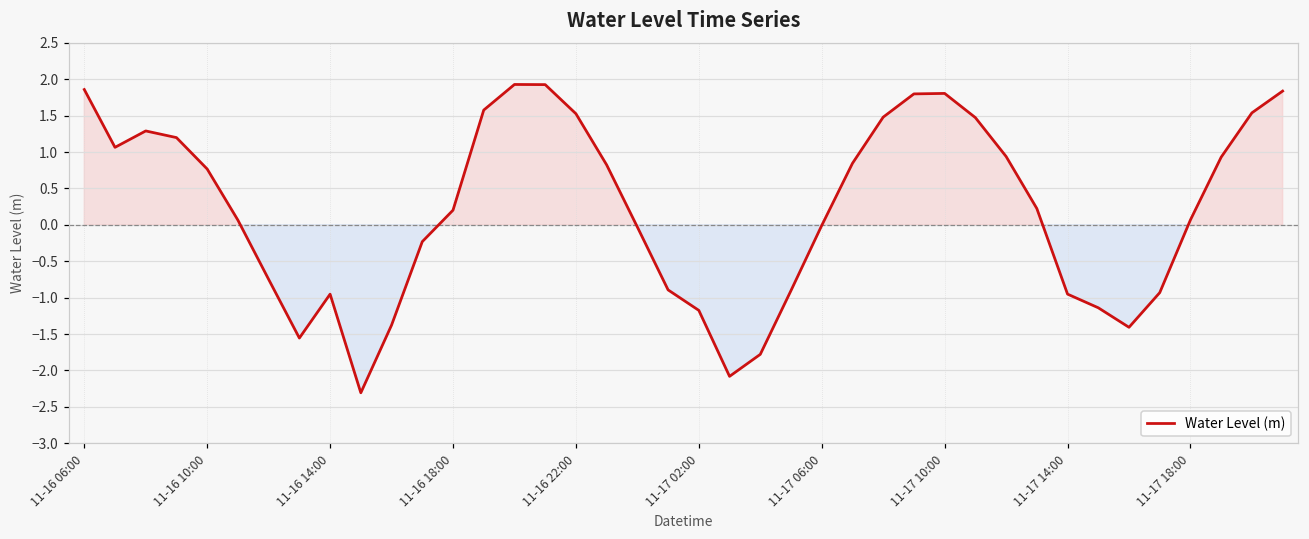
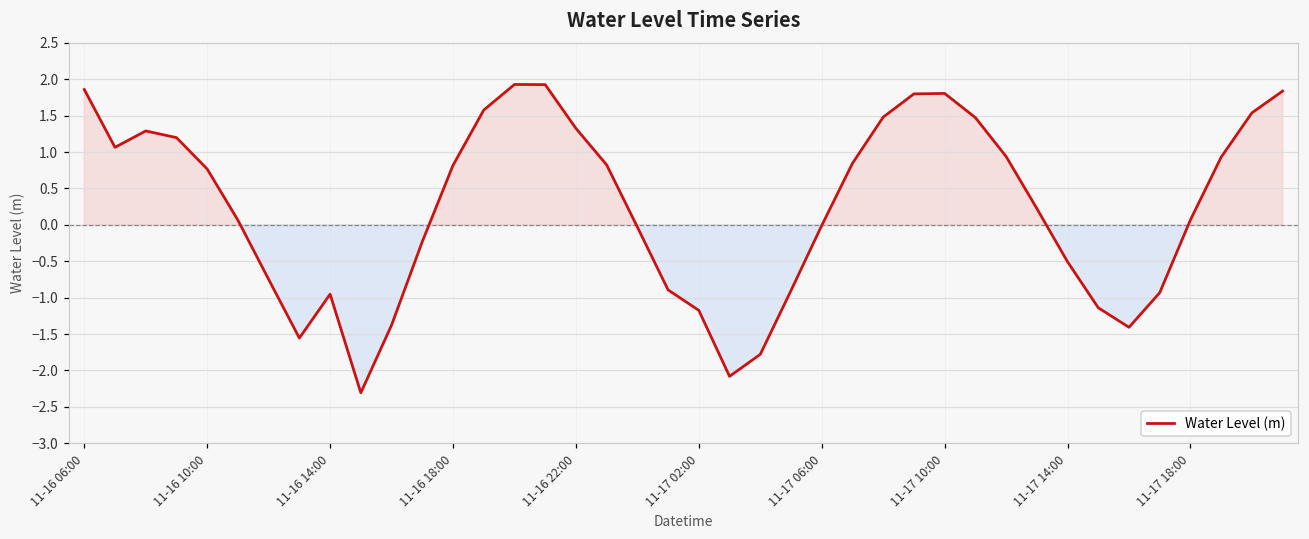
11-16 18:00: 0.2 -> 0.8
11-16 22:00: 1.5 -> 1.3
11-17 14:00: -1.0 -> -0.5
